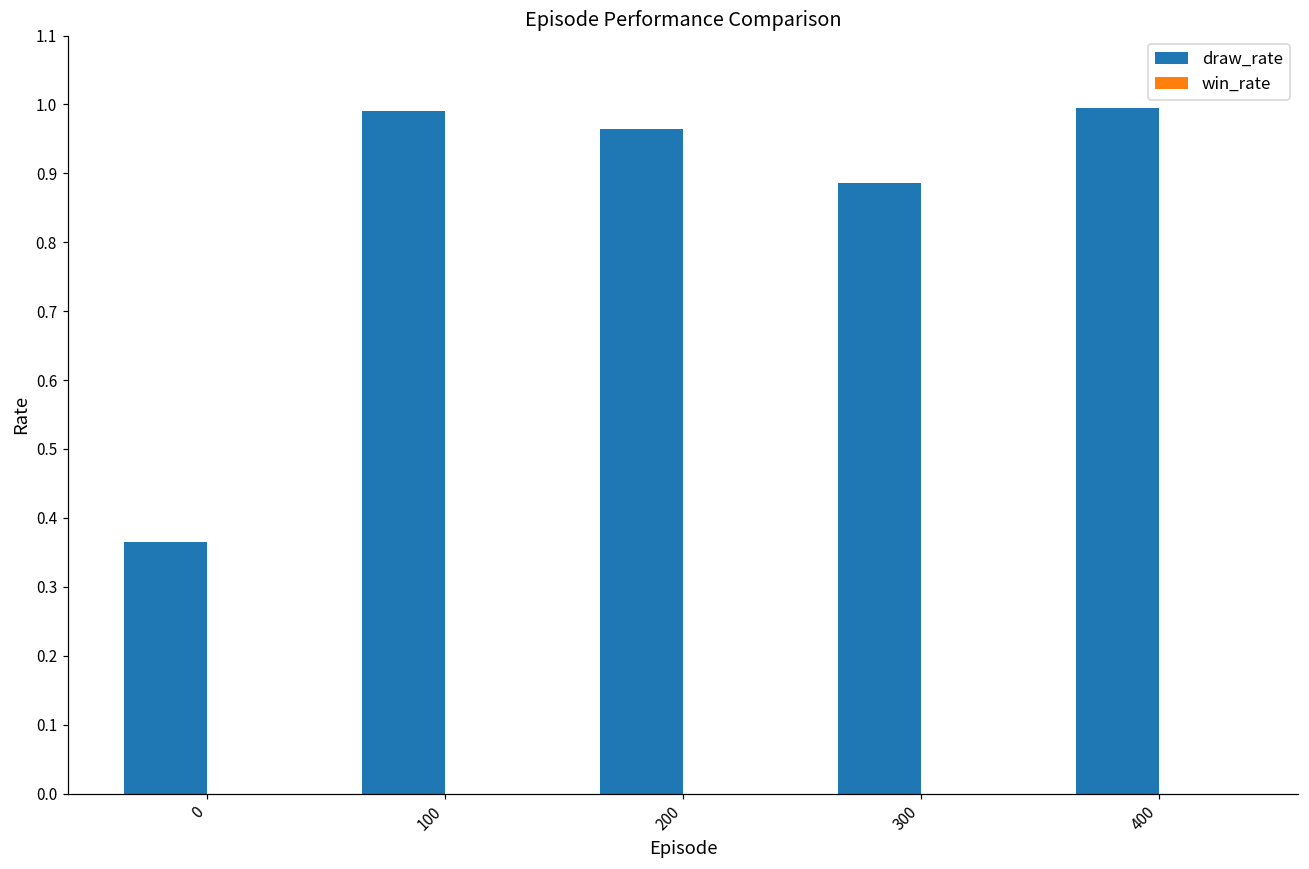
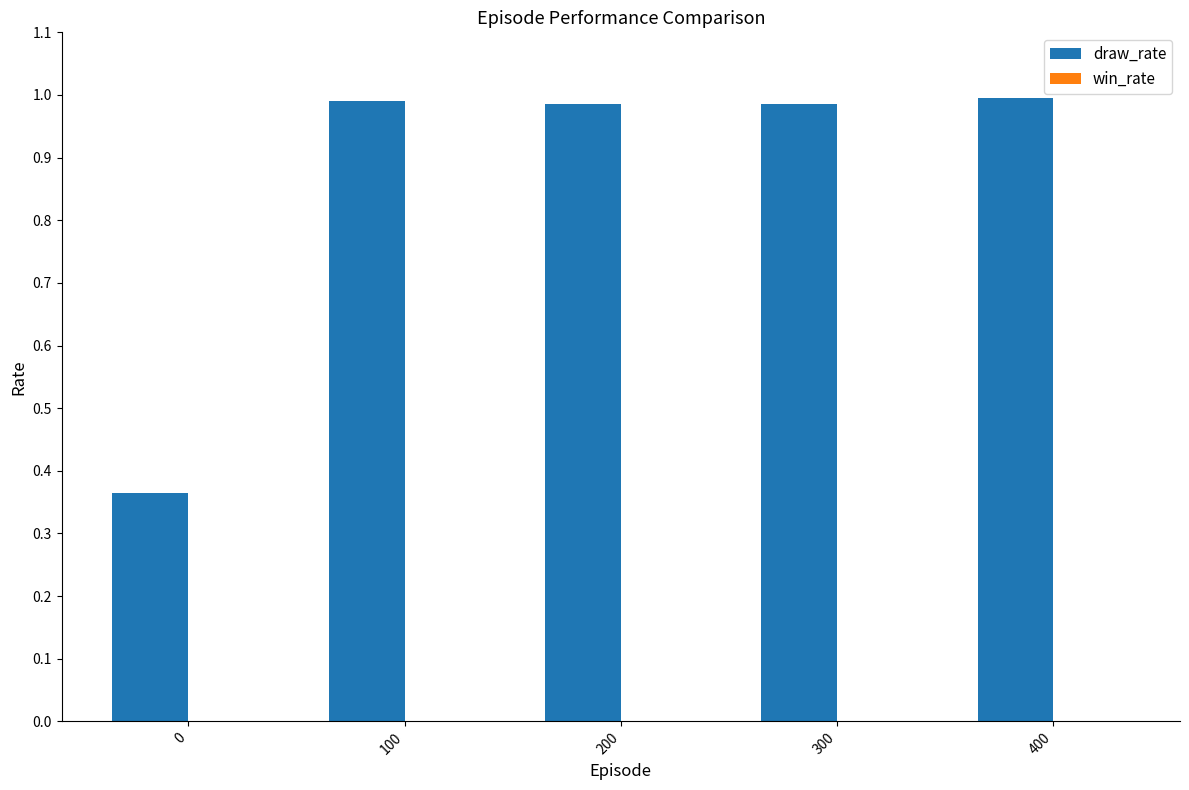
draw_rate, 200: 0.97 -> 0.99
draw_rate, 300: 0.89 -> 0.99
